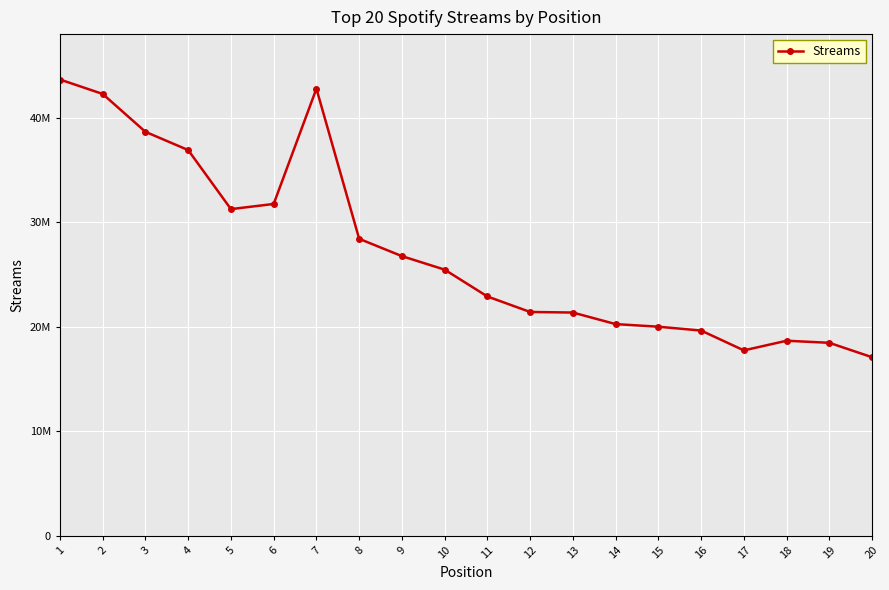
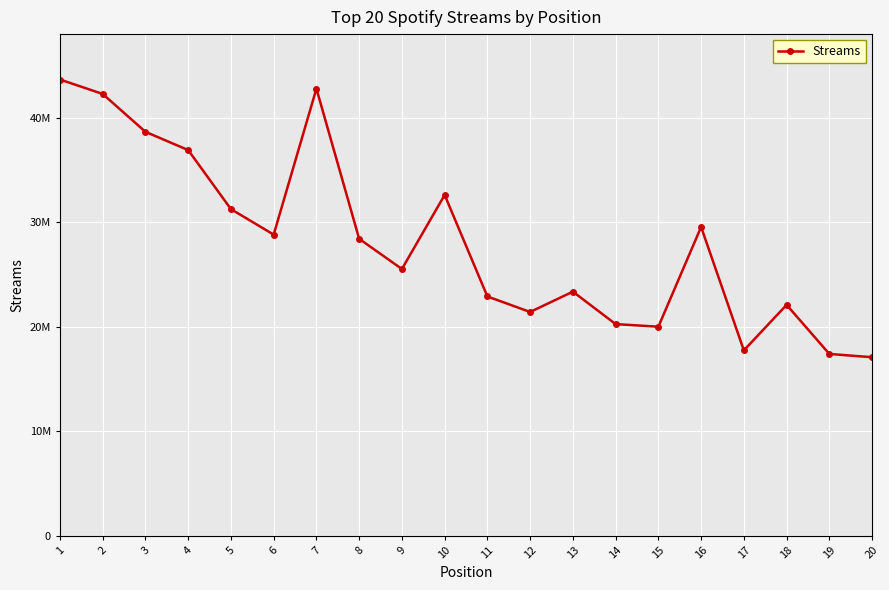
6: 31700000 -> 28800000
9: 26700000 -> 25500000
10: 25500000 -> 32600000
13: 21300000 -> 23300000
16: 19600000 -> 29500000
18: 18700000 -> 22100000
19: 18500000 -> 17400000
